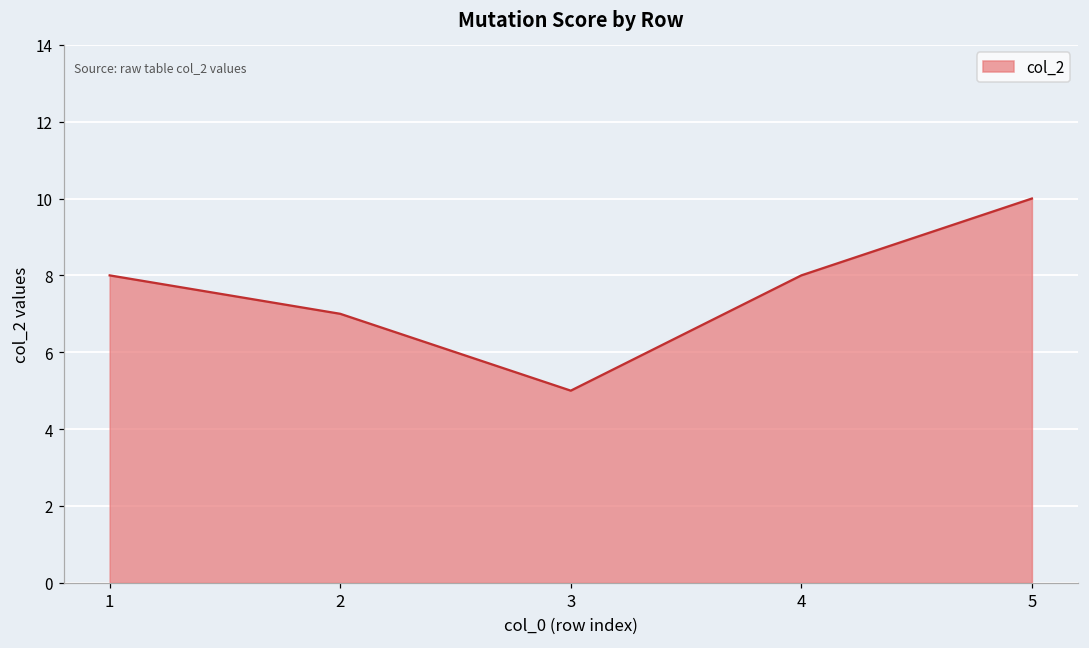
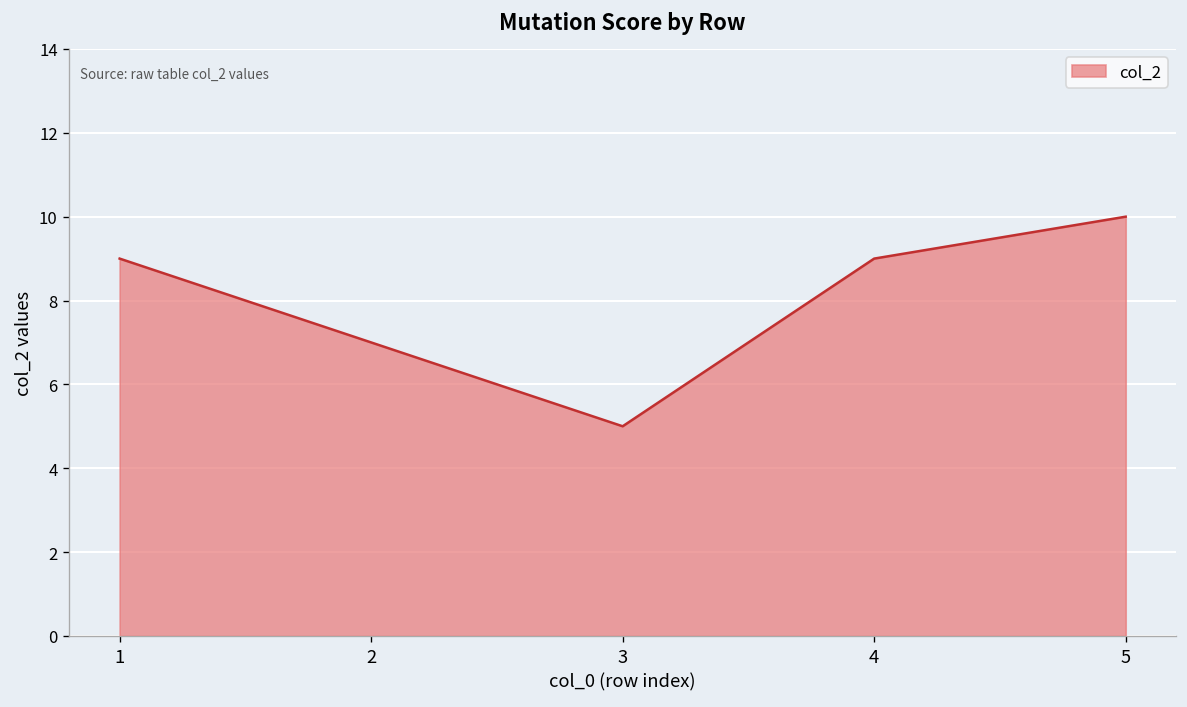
1: 8 -> 9
4: 8 -> 9
